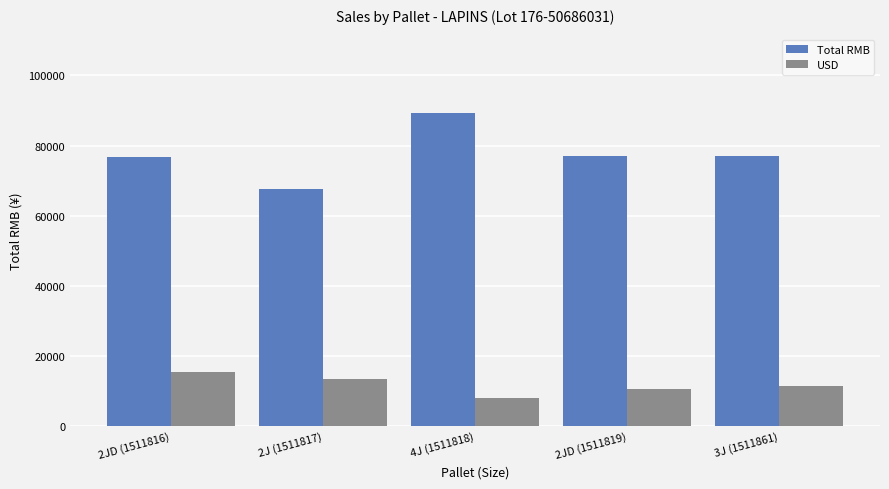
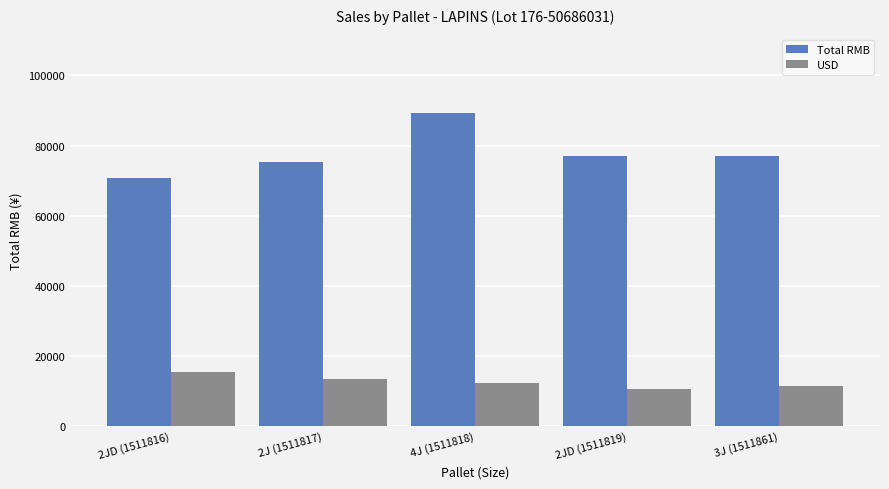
Total RMB, 2JD (1511816): 77000 -> 71000
Total RMB, 2J (1511817): 68000 -> 75000
USD, 4J (1511818): 8000 -> 12000
